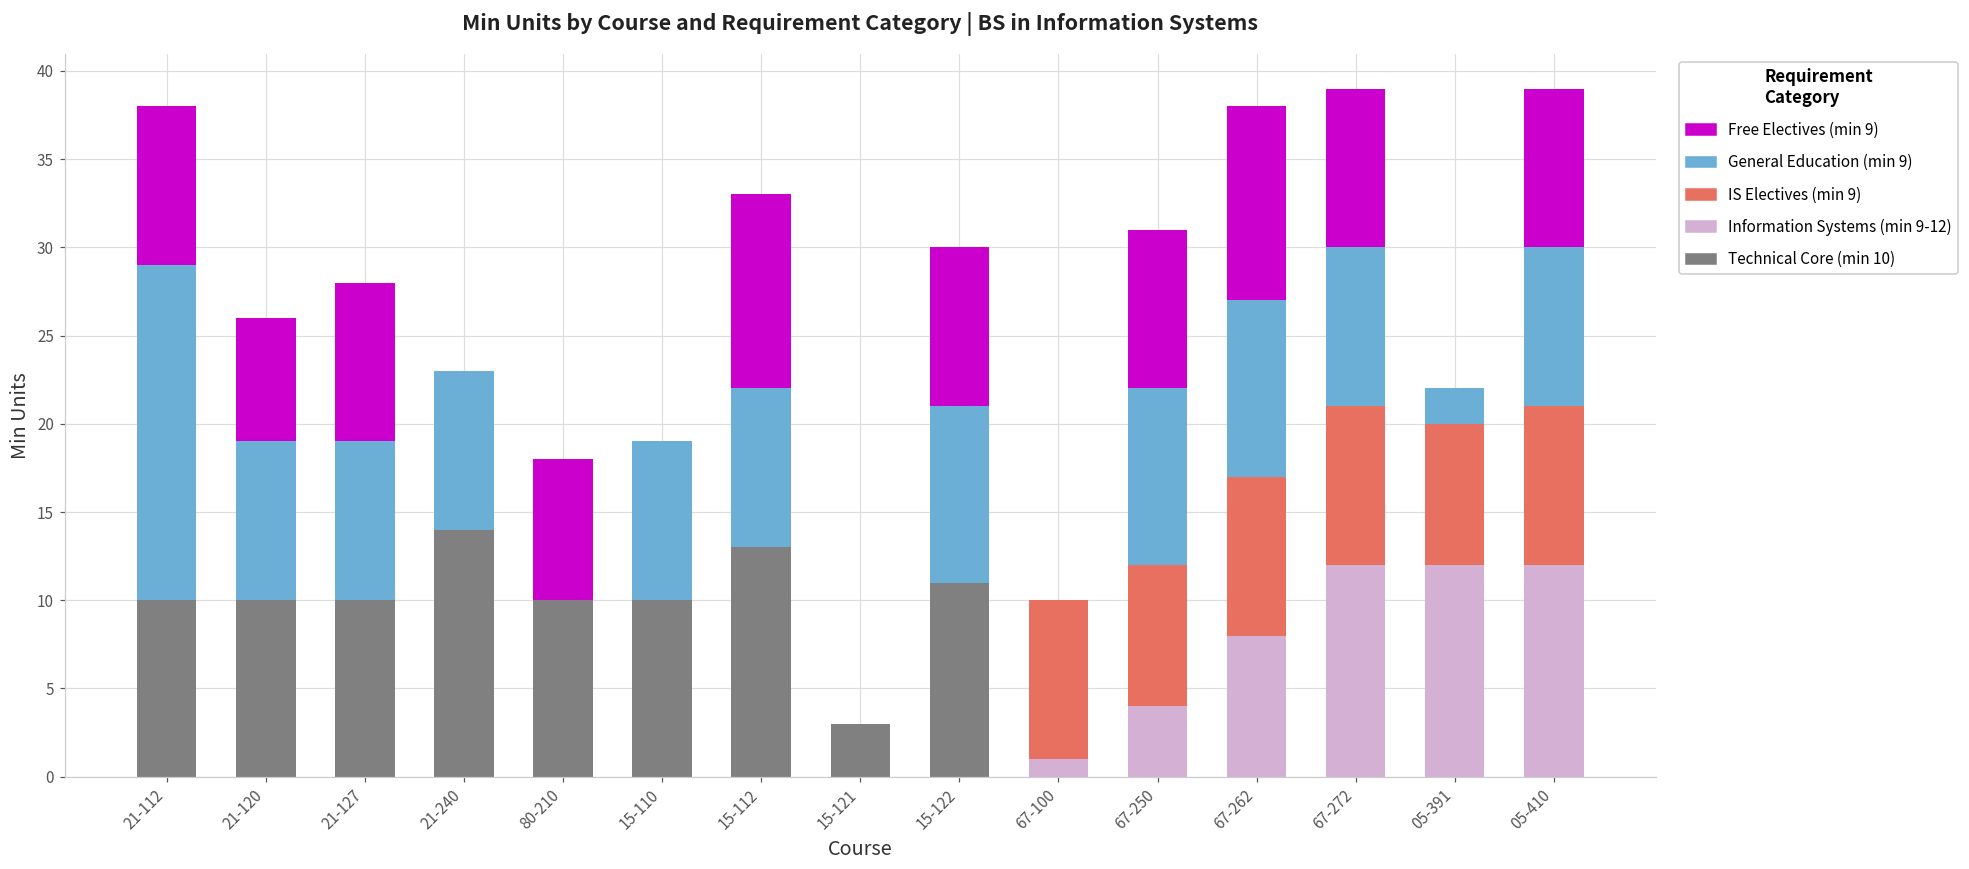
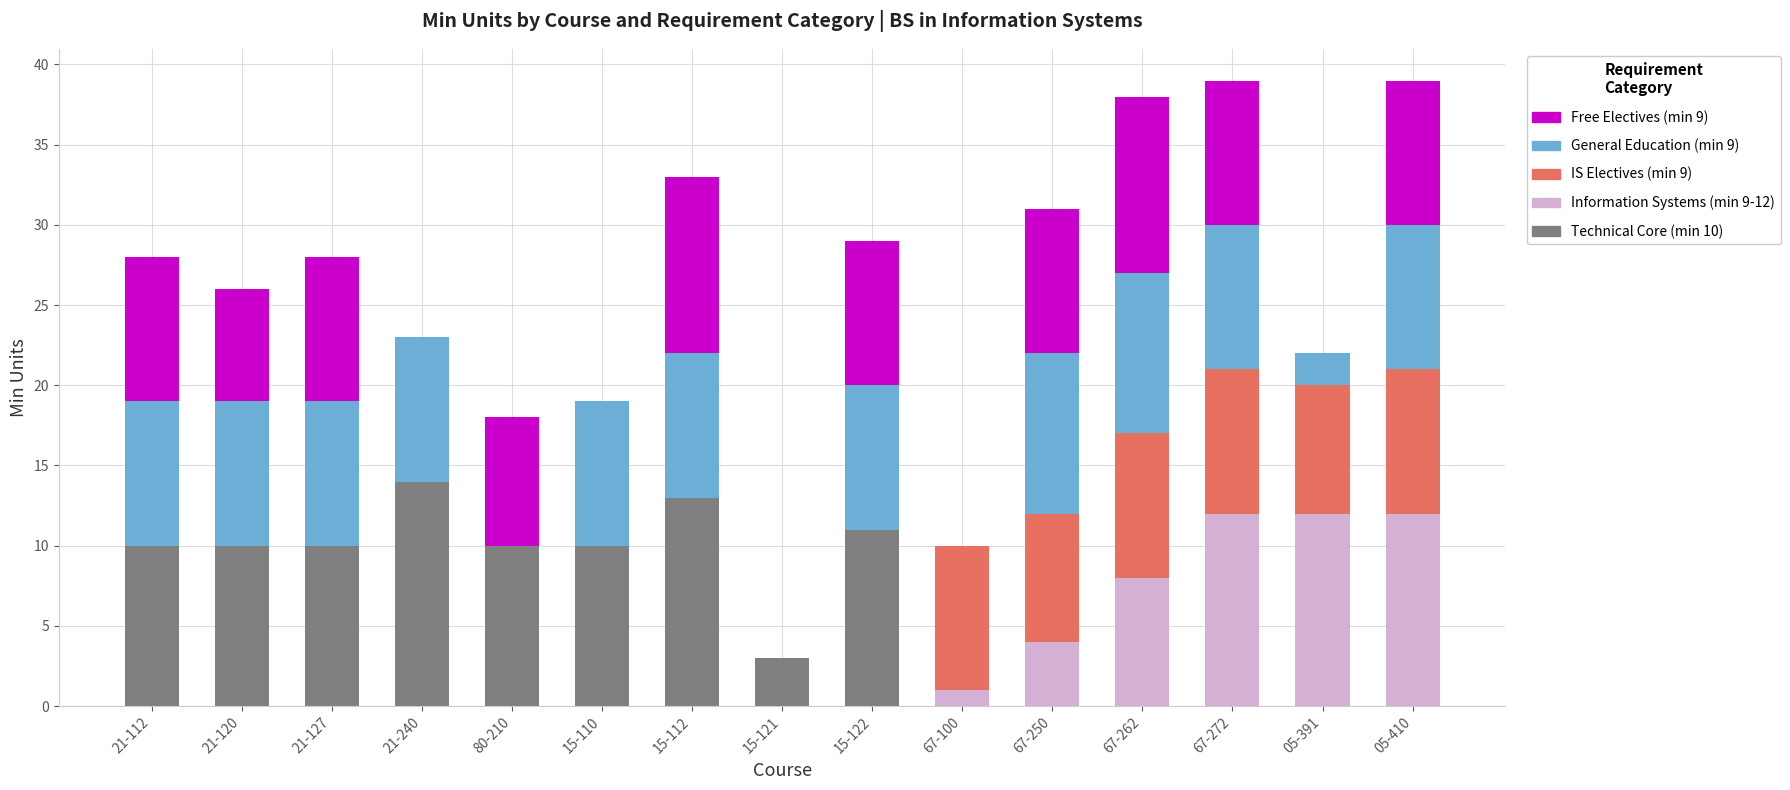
General Education (min 9), 21-112: 19 -> 9
General Education (min 9), 15-122: 10 -> 9
